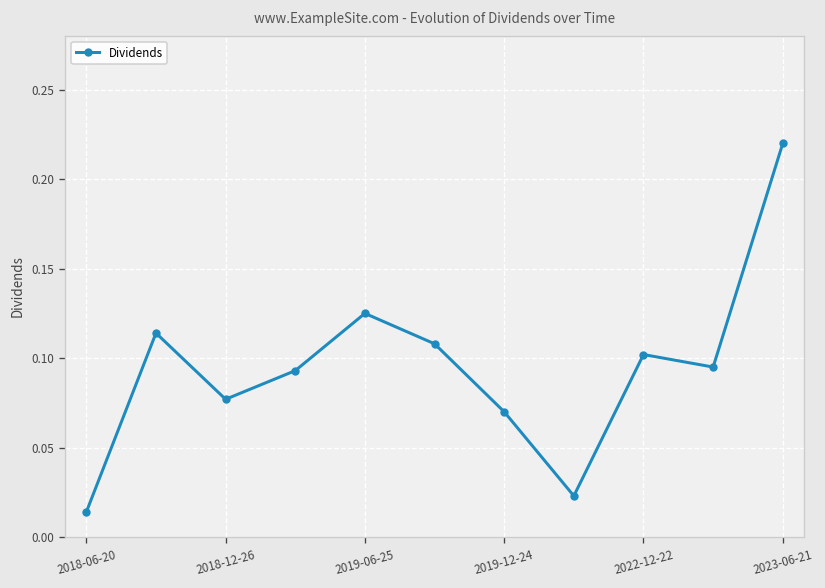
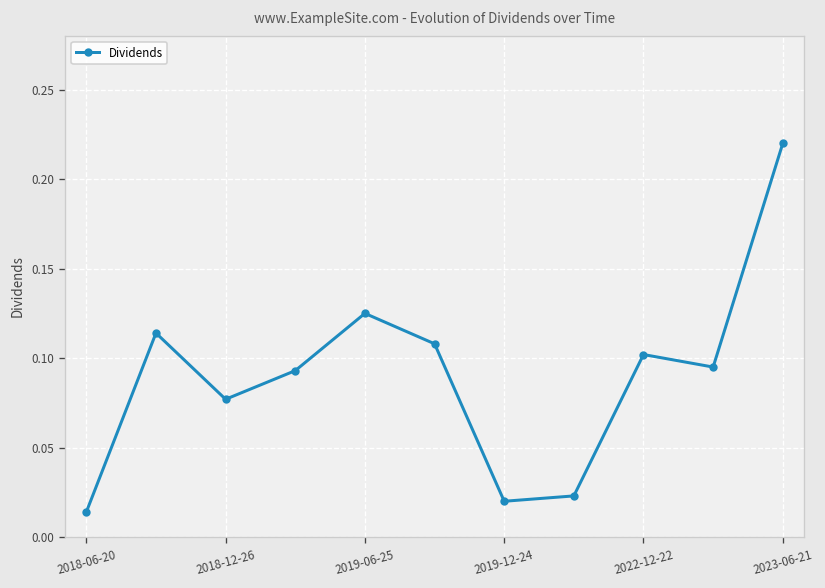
2019-12-24: 0.07 -> 0.02
